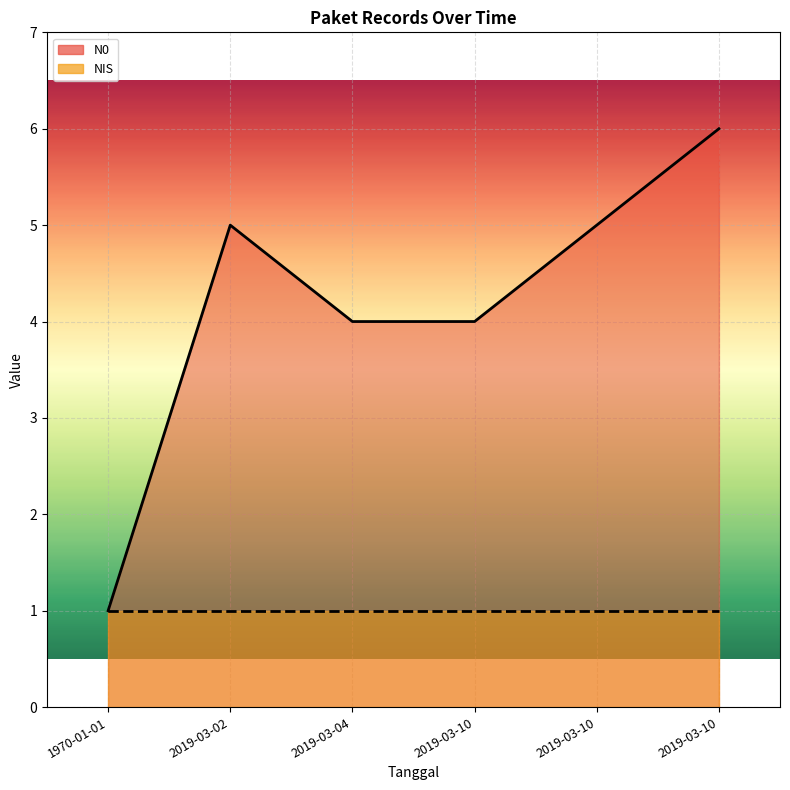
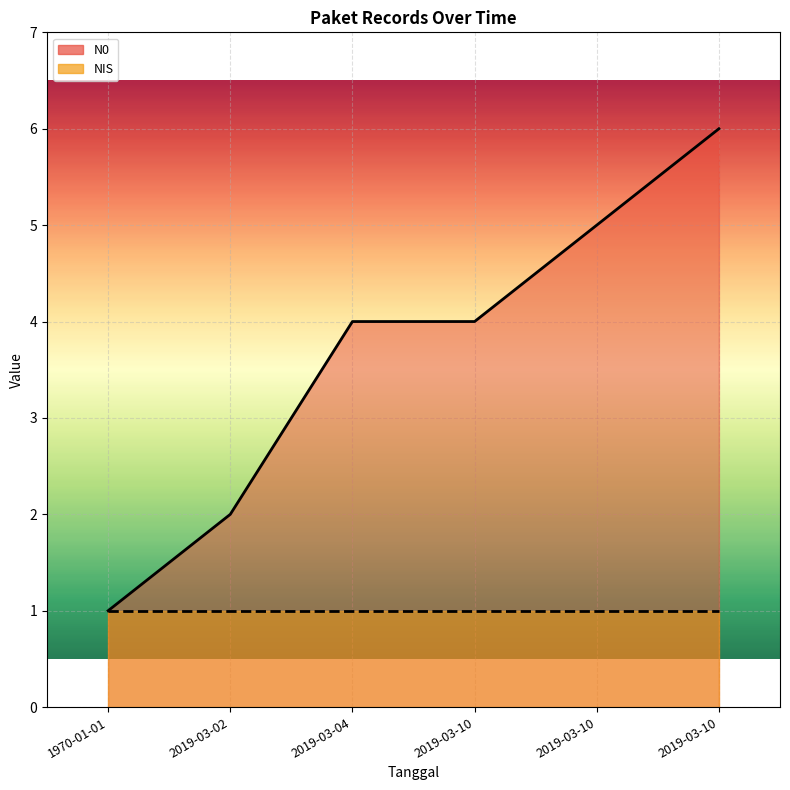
N0, 2019-03-02: 5 -> 2
